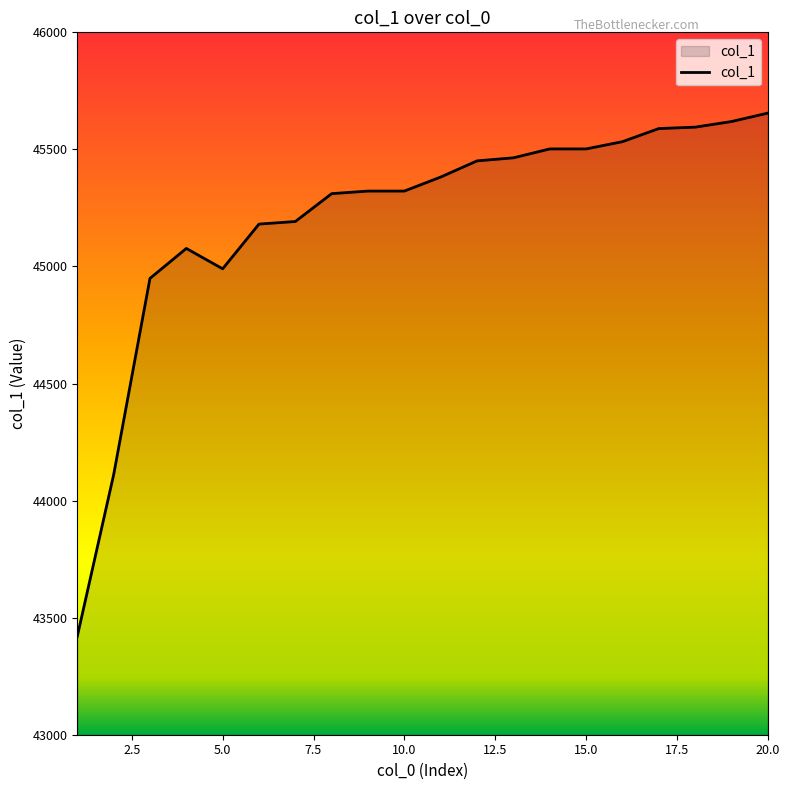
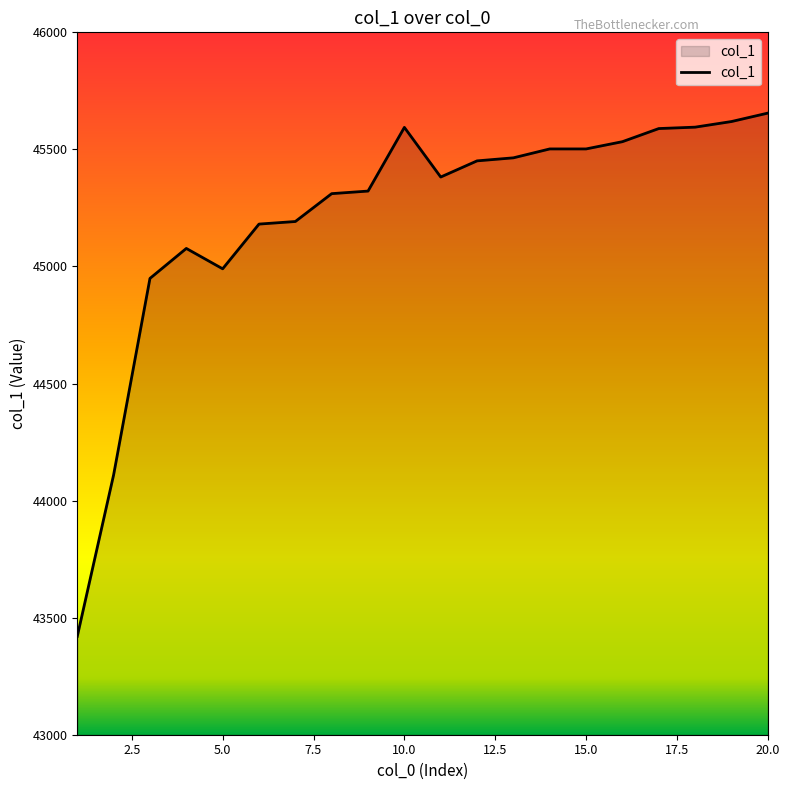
10.0: 45320 -> 45590
